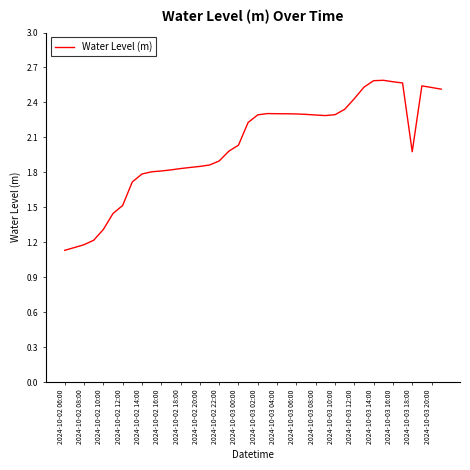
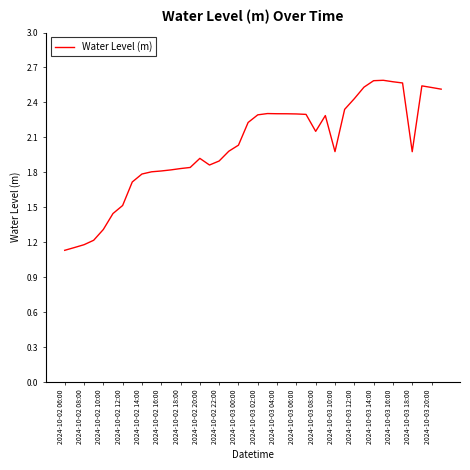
2024-10-02 20:00: 1.85 -> 1.92
2024-10-03 08:00: 2.29 -> 2.15
2024-10-03 10:00: 2.29 -> 1.98
